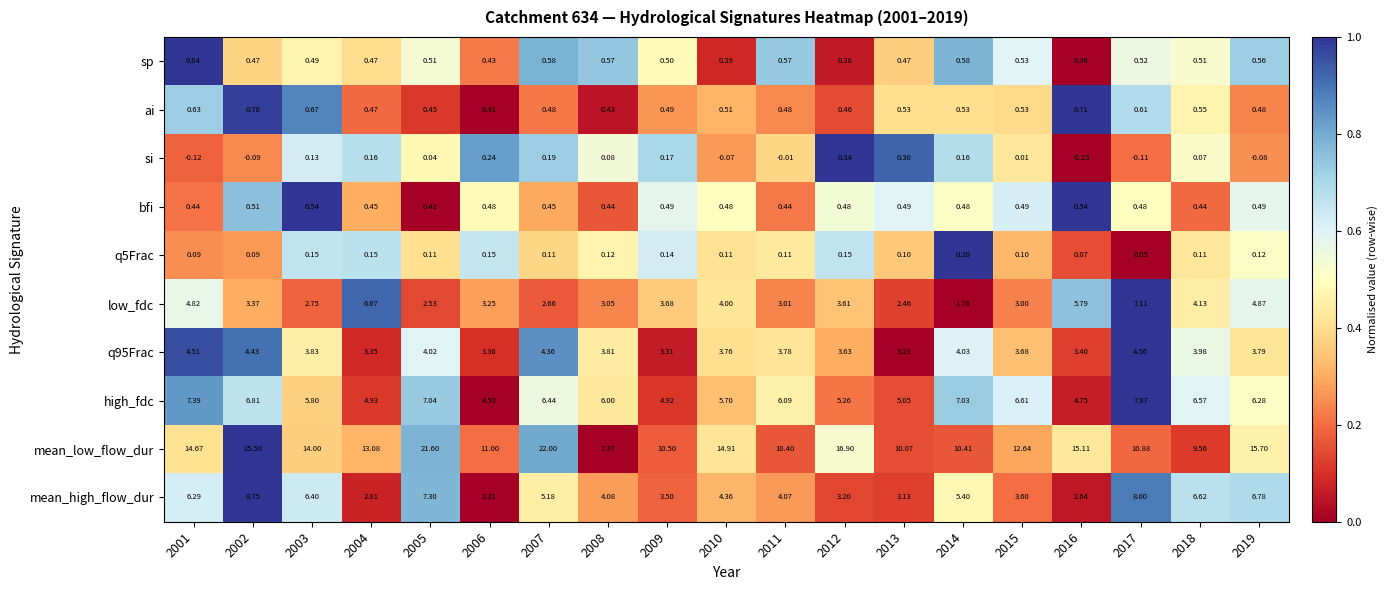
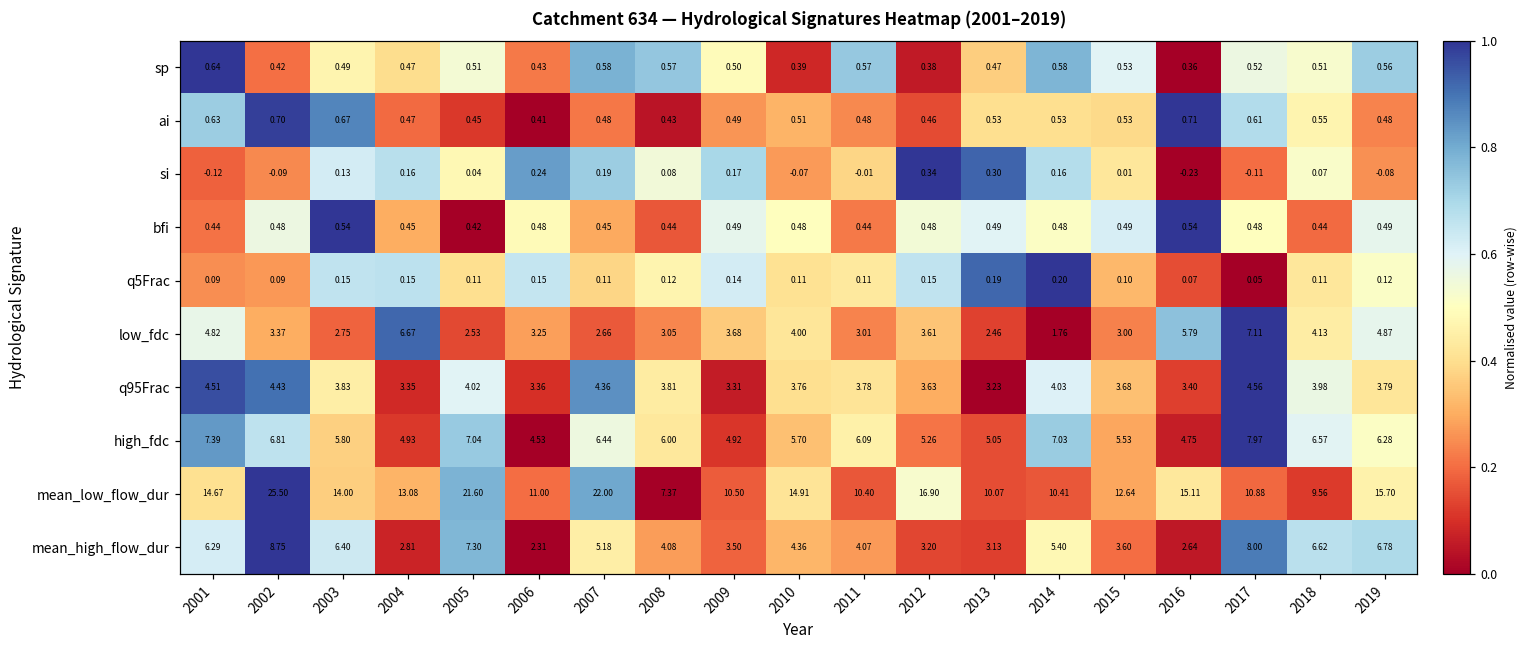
sp, 2002: 0.47 -> 0.42
bfi, 2002: 0.51 -> 0.48
q5Frac, 2013: 0.10 -> 0.19
high_fdc, 2015: 6.61 -> 5.53
